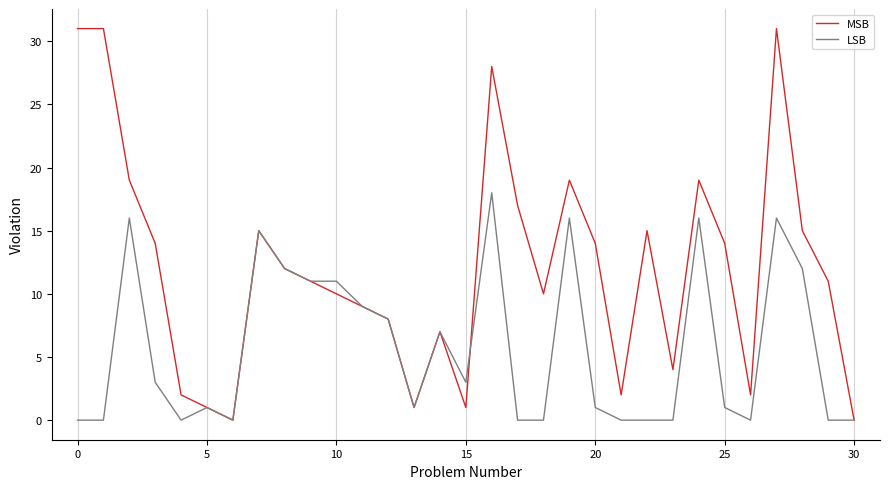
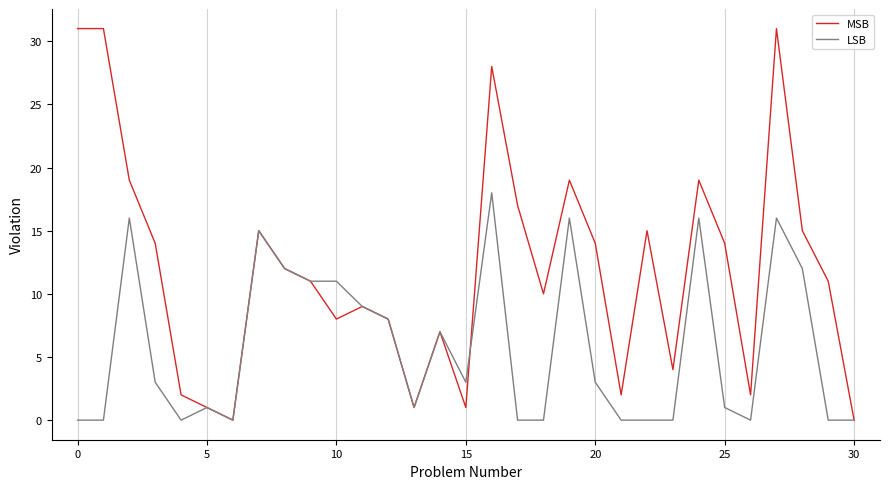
MSB, 10: 10 -> 8
LSB, 20: 1 -> 3
